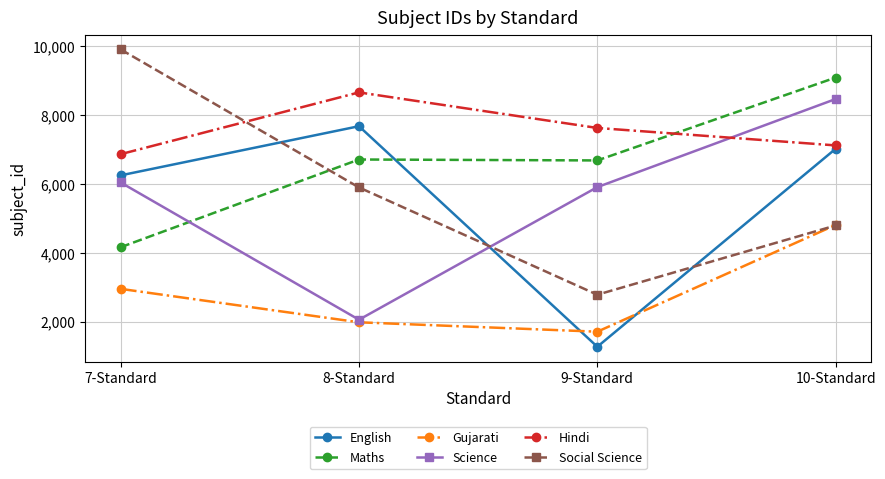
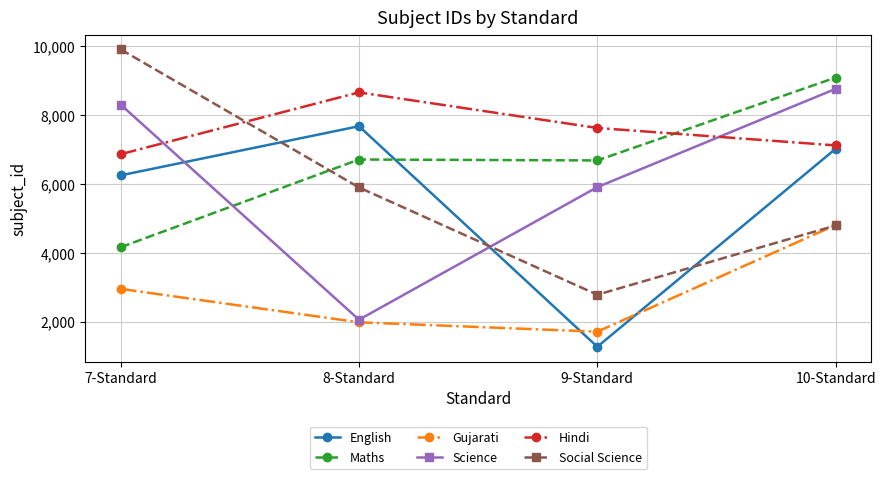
Science, 7-Standard: 6,000 -> 8,300
Science, 10-Standard: 8,500 -> 8,800
